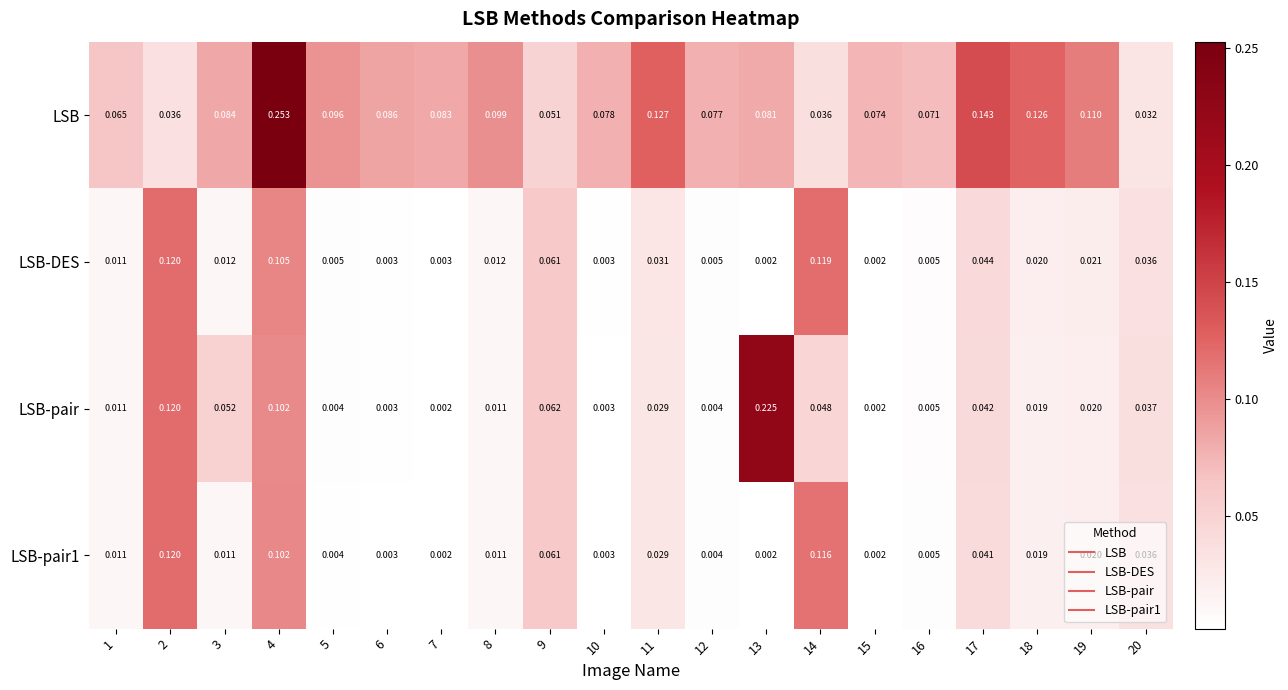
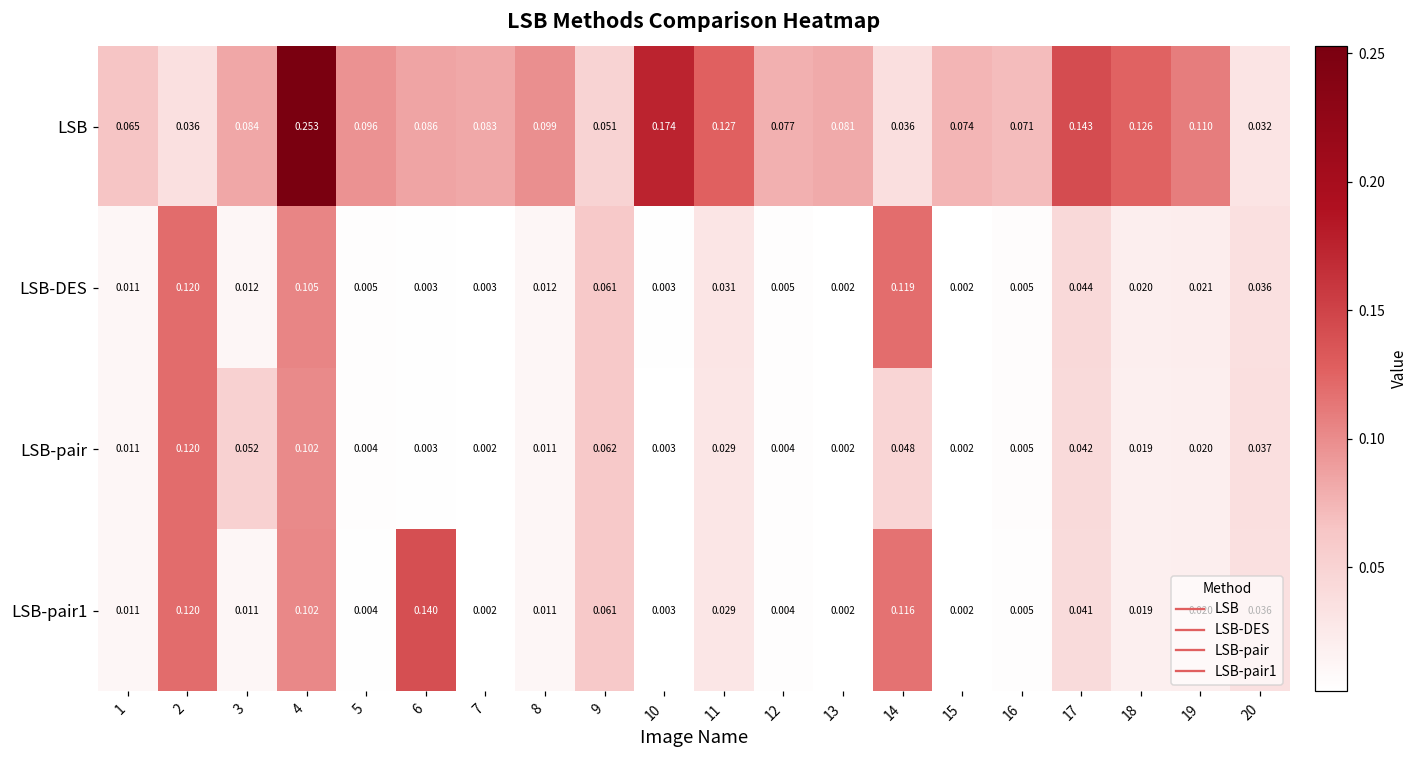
LSB, 10: 0.078 -> 0.174
LSB-pair, 13: 0.225 -> 0.002
LSB-pair1, 6: 0.003 -> 0.140
